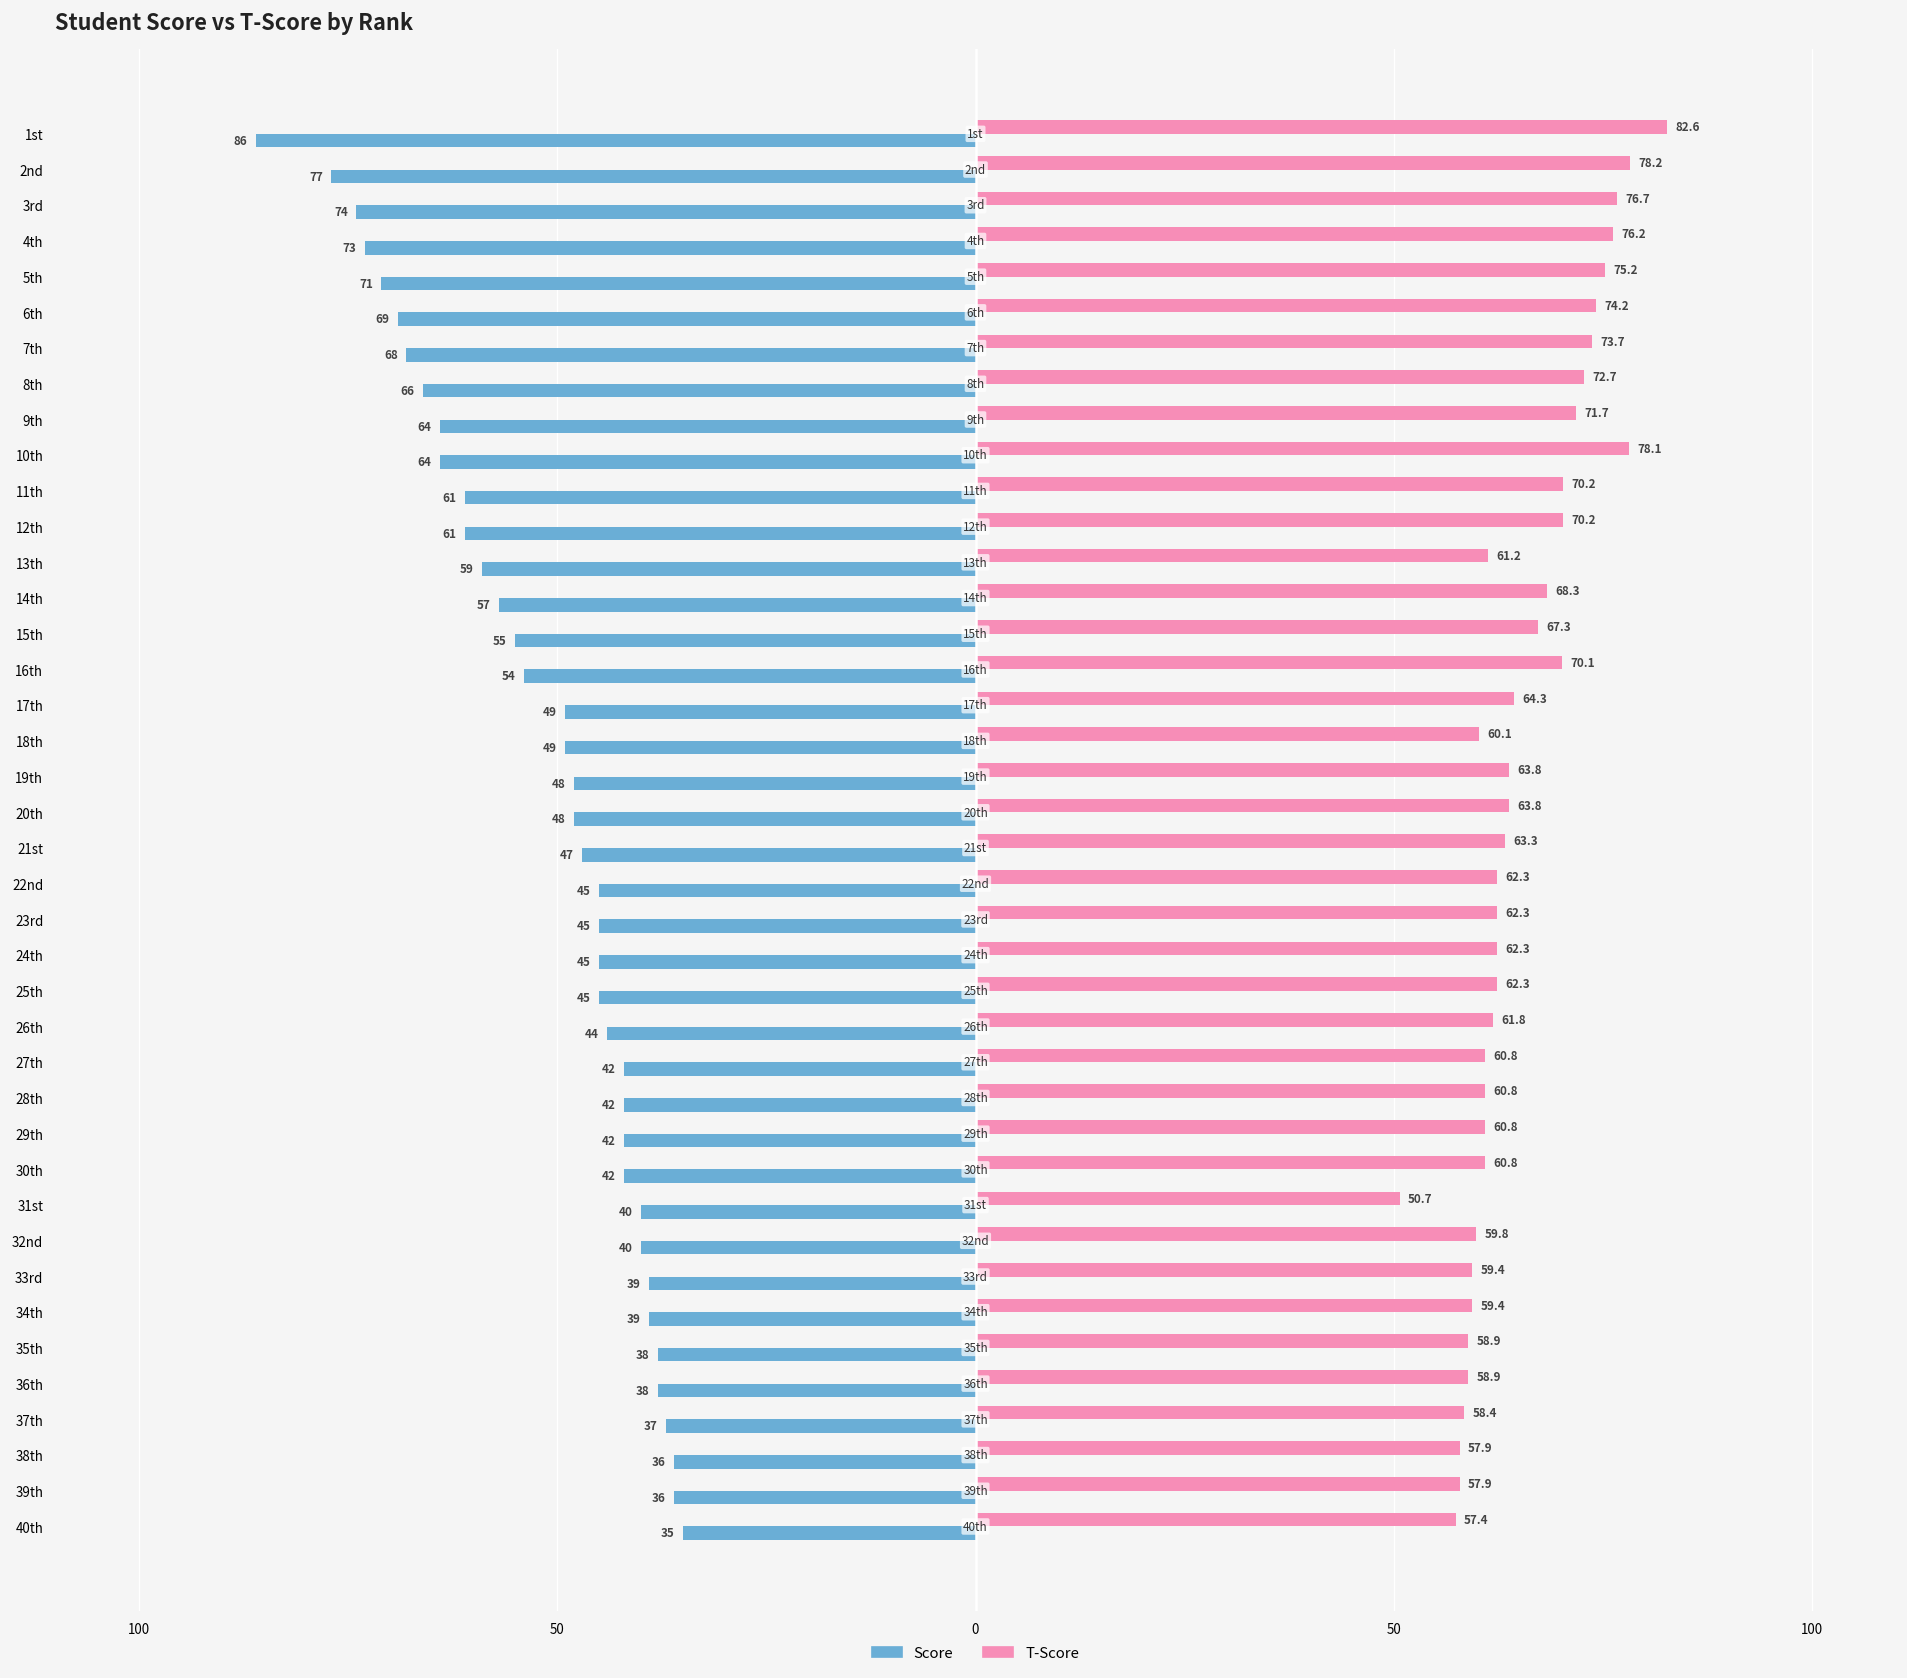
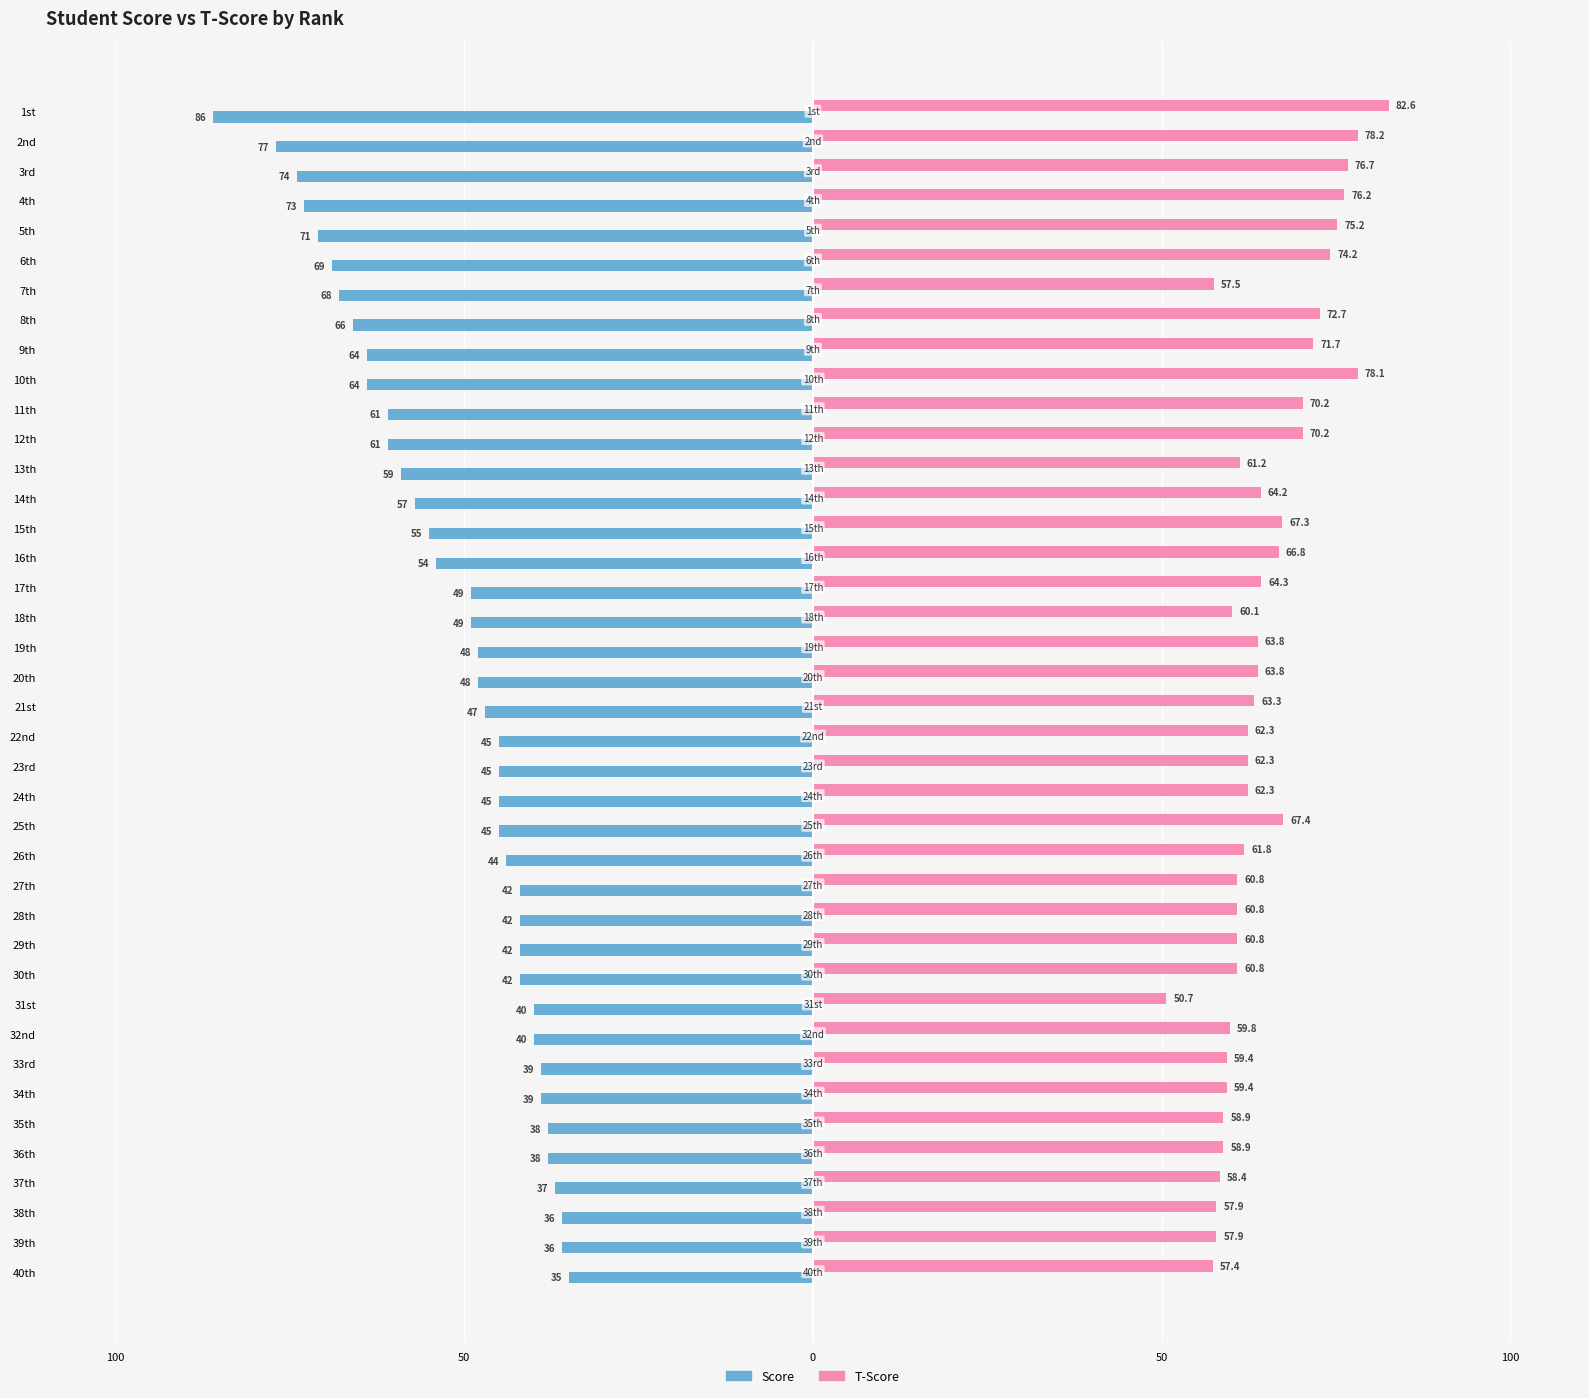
T-Score, 7th: 73.7 -> 57.5
T-Score, 14th: 68.3 -> 64.2
T-Score, 16th: 70.1 -> 66.8
T-Score, 25th: 62.3 -> 67.4
